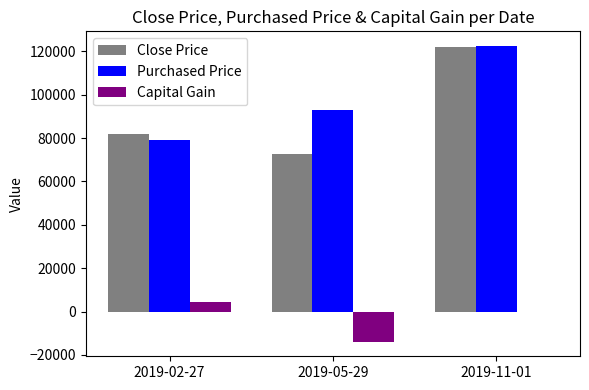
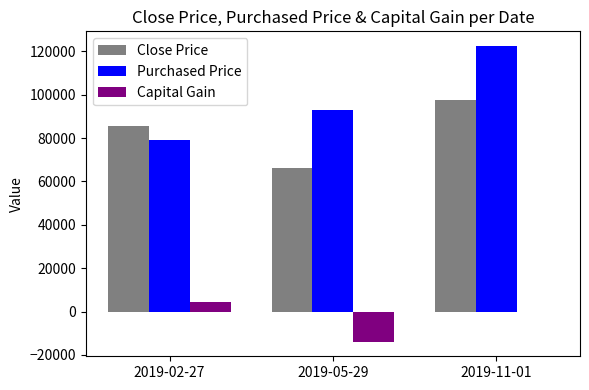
Close Price, 2019-02-27: 82000 -> 86000
Close Price, 2019-05-29: 73000 -> 66000
Close Price, 2019-11-01: 122000 -> 98000
